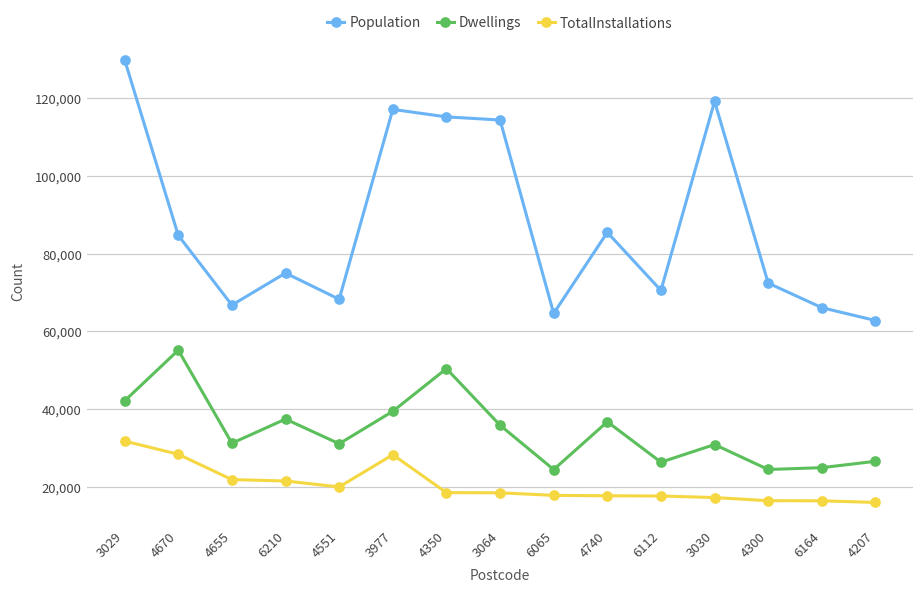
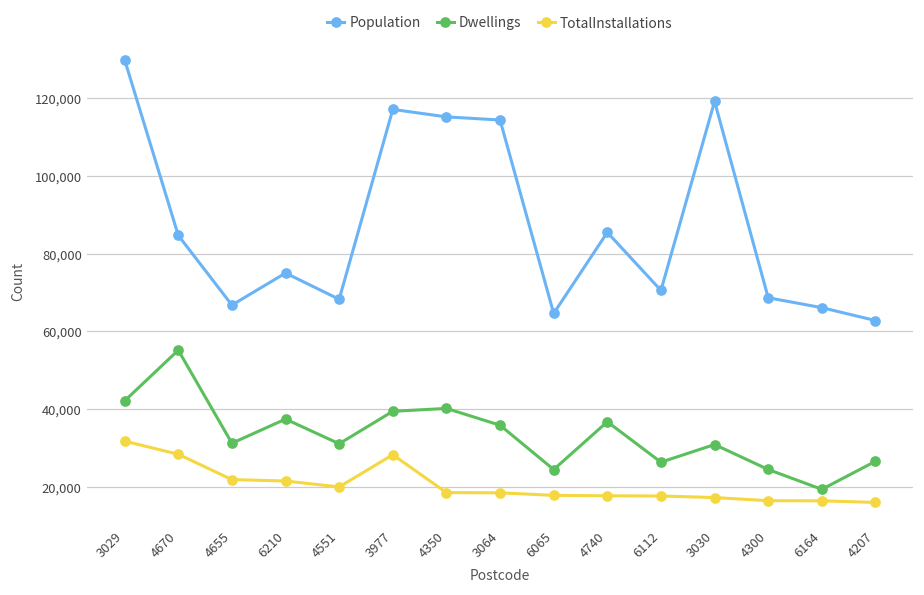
Dwellings, 4350: 50,000 -> 40,000
Population, 4300: 72,000 -> 69,000
Dwellings, 6164: 25,000 -> 19,000
